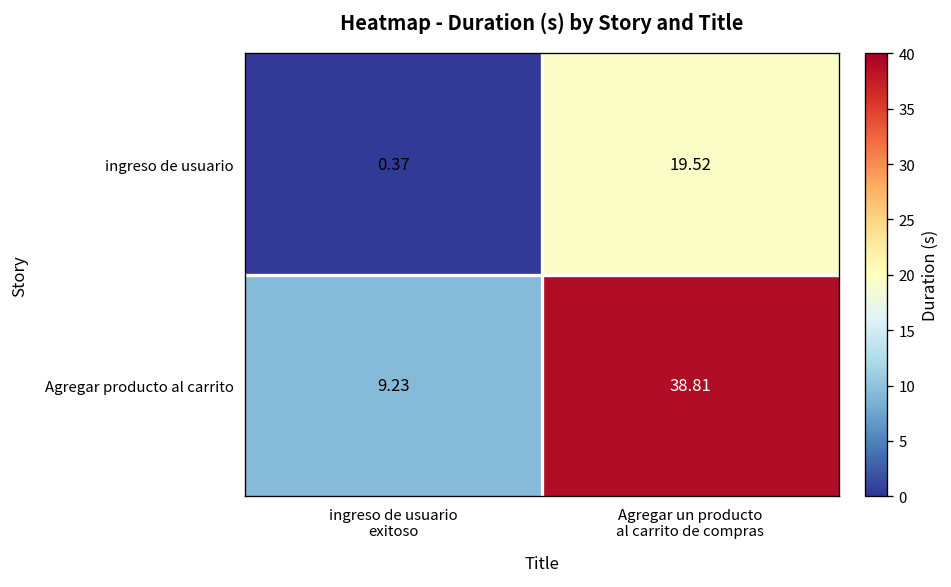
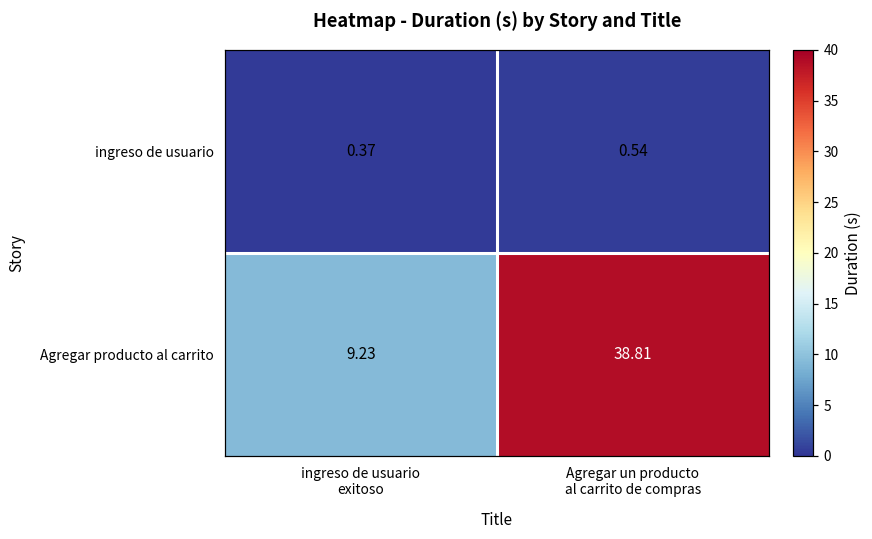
ingreso de usuario, Agregar un producto al carrito de compras: 19.52 -> 0.54
